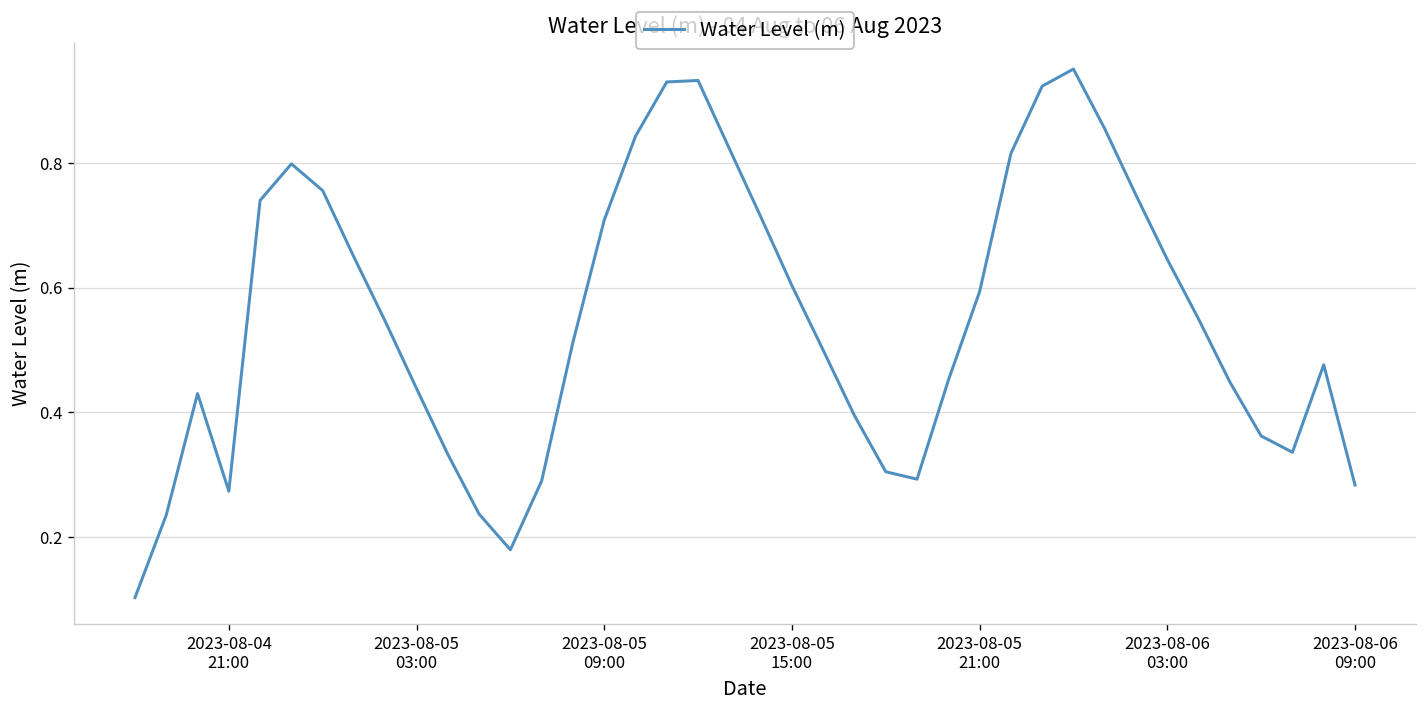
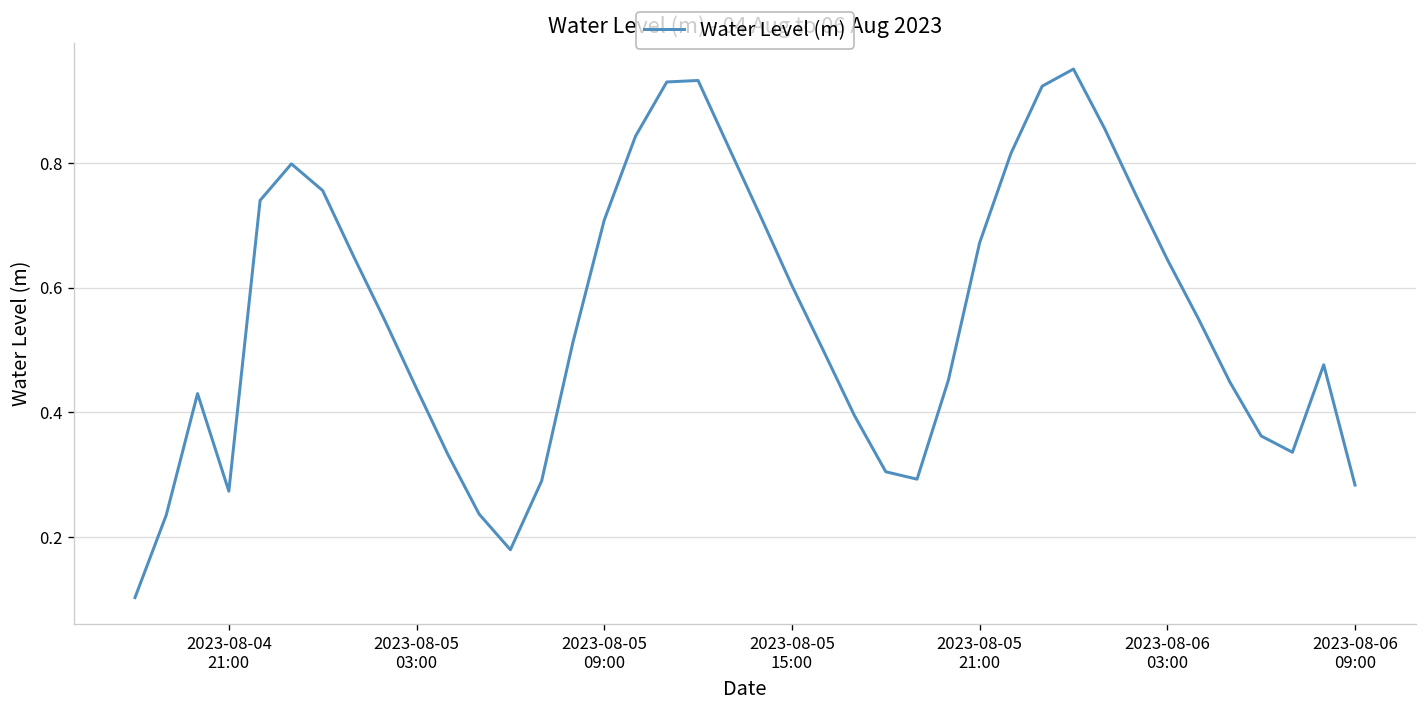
2023-08-05 21:00: 0.59 -> 0.67
